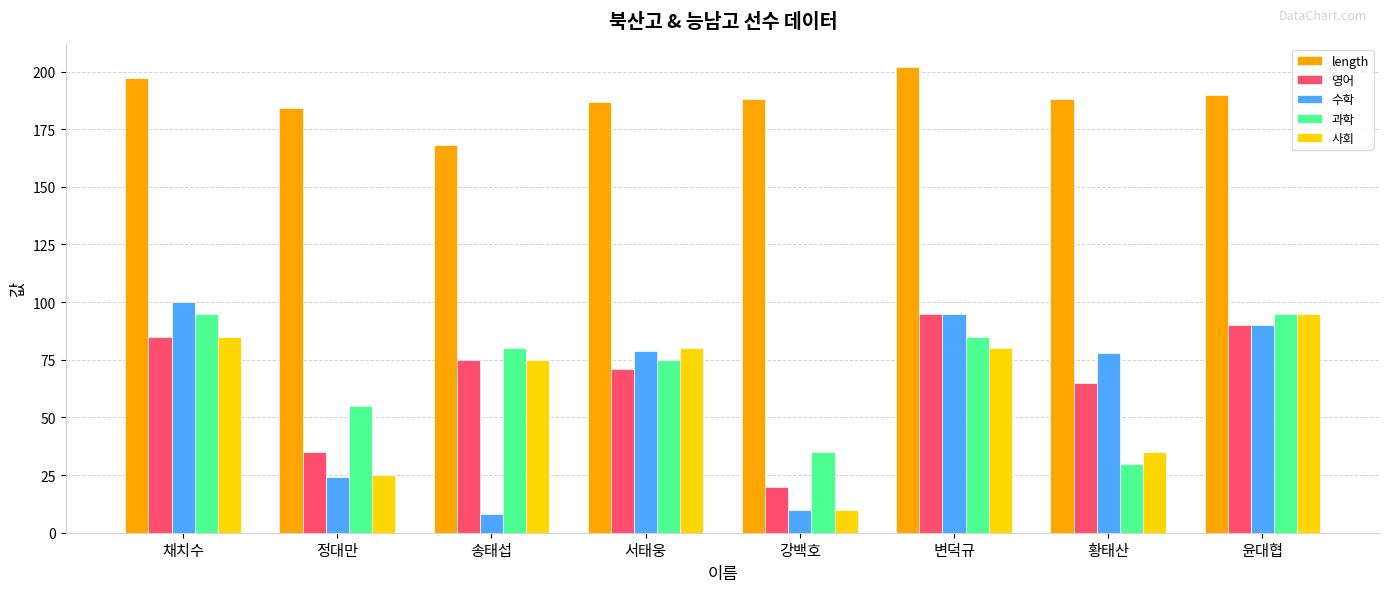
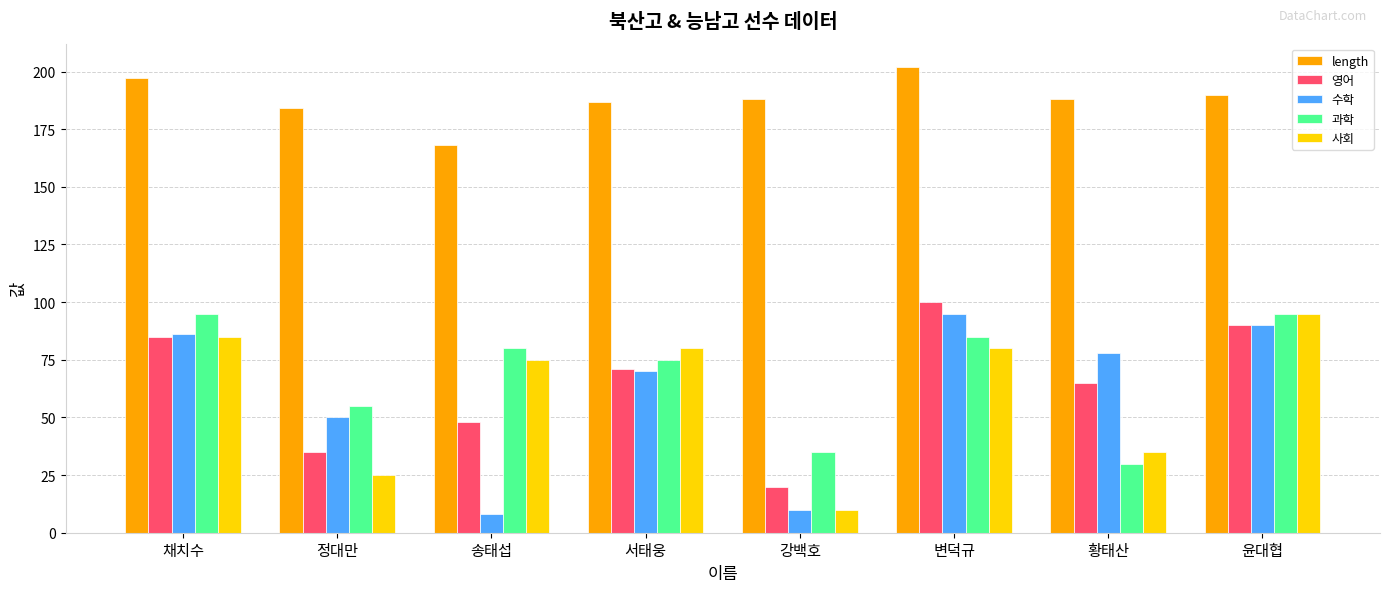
수학, 채치수: 100 -> 86
수학, 정대만: 24 -> 50
영어, 송태섭: 75 -> 48
수학, 서태웅: 79 -> 70
영어, 변덕규: 95 -> 100
